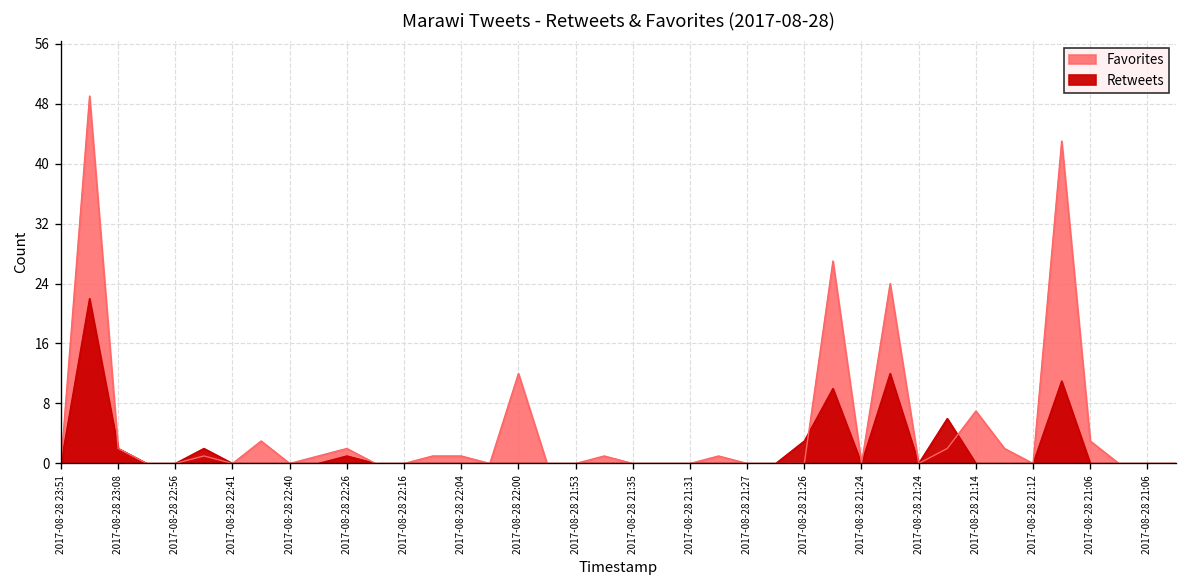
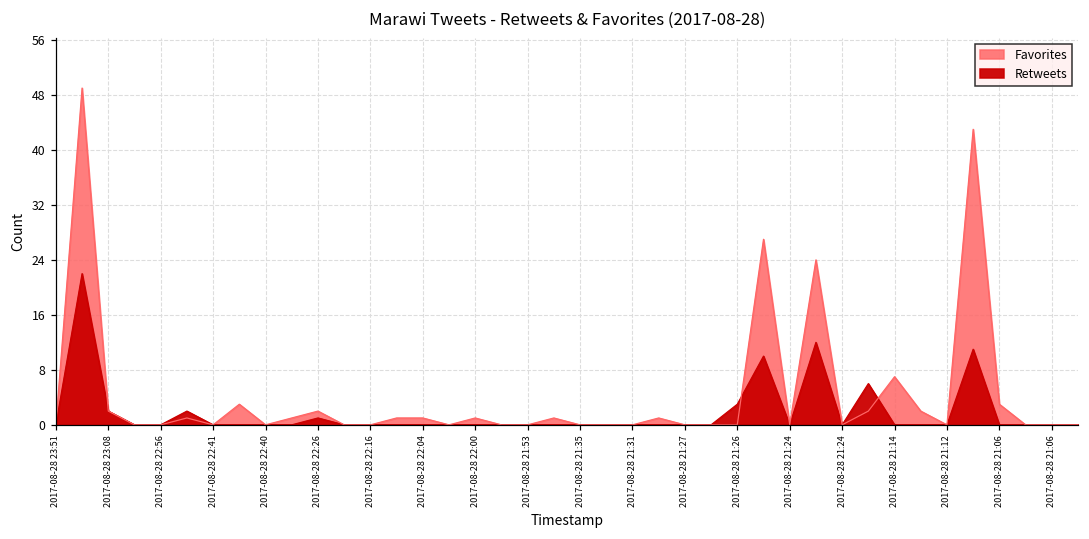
Favorites, 2017-08-28 22:00: 12 -> 1
